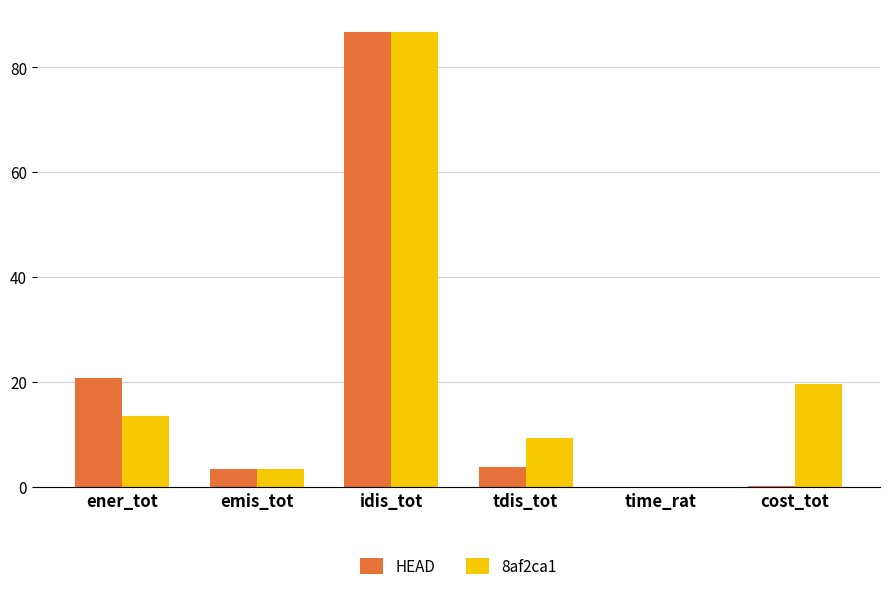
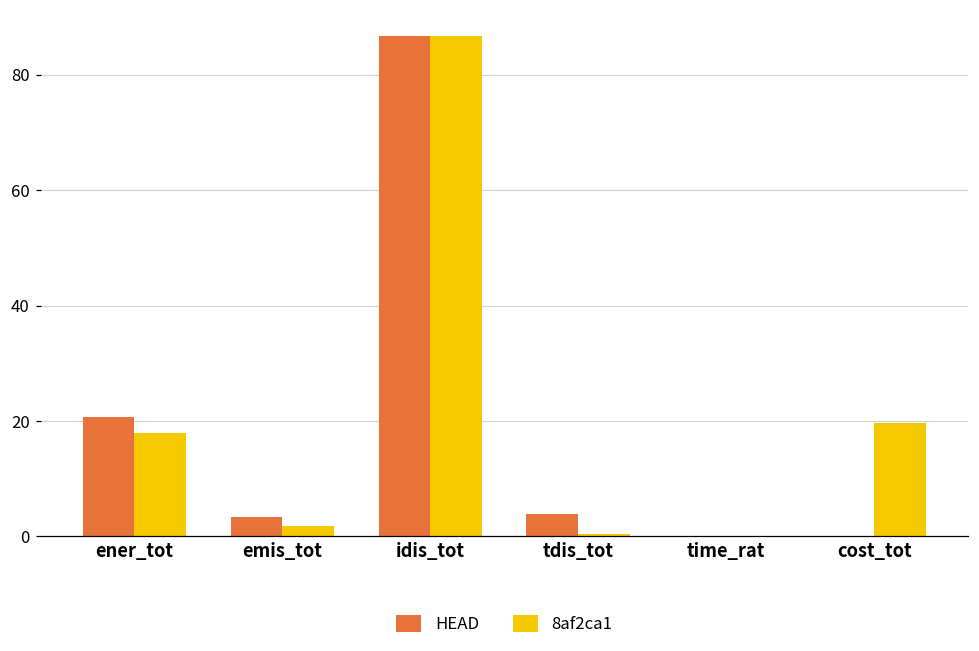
8af2ca1, ener_tot: 13 -> 18
8af2ca1, emis_tot: 3 -> 2
8af2ca1, tdis_tot: 9 -> 0
